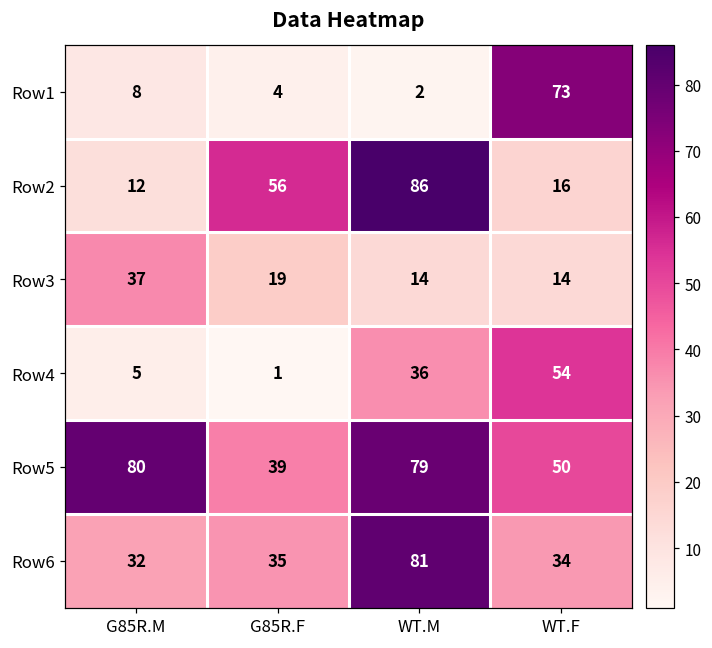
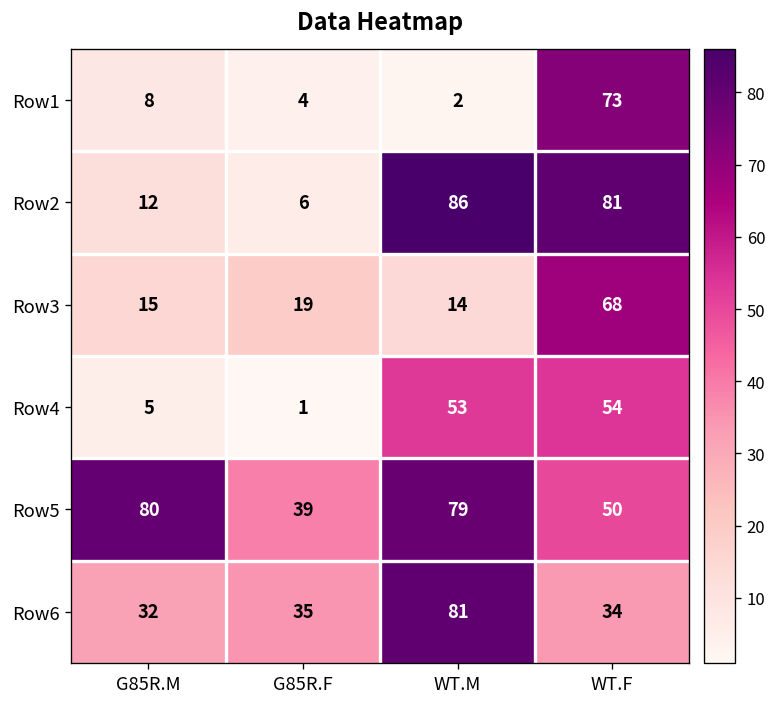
Row2, G85R.F: 56 -> 6
Row2, WT.F: 16 -> 81
Row3, G85R.M: 37 -> 15
Row3, WT.F: 14 -> 68
Row4, WT.M: 36 -> 53
